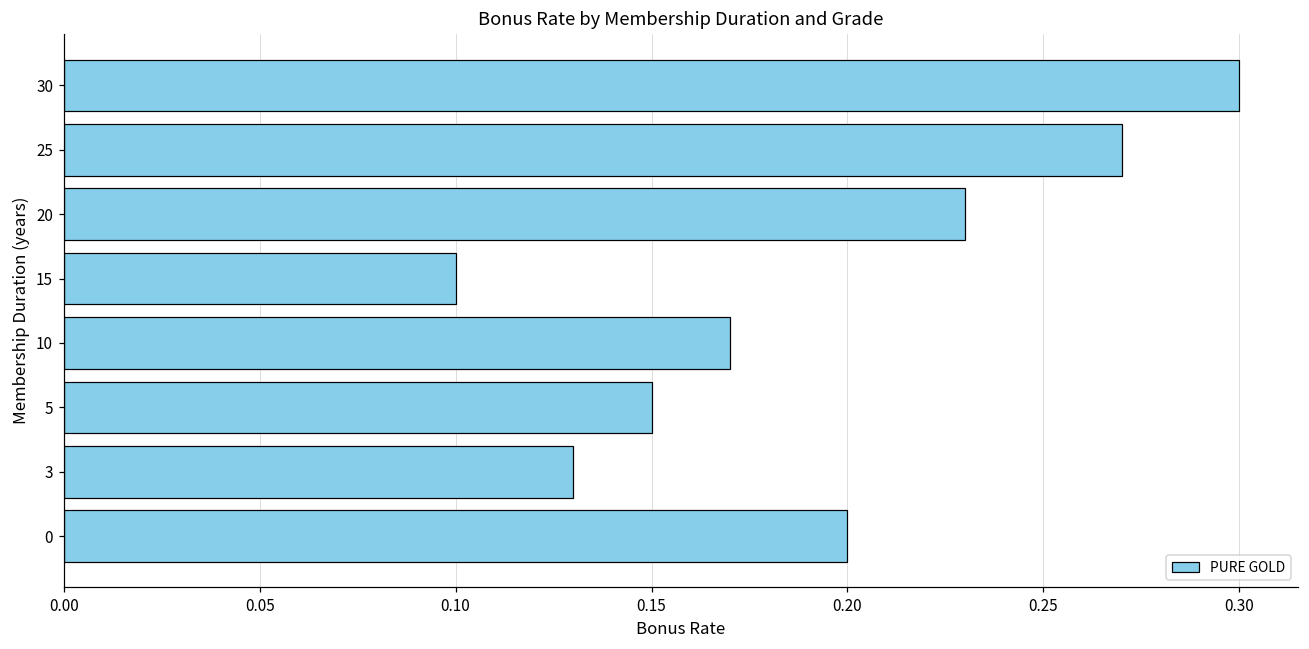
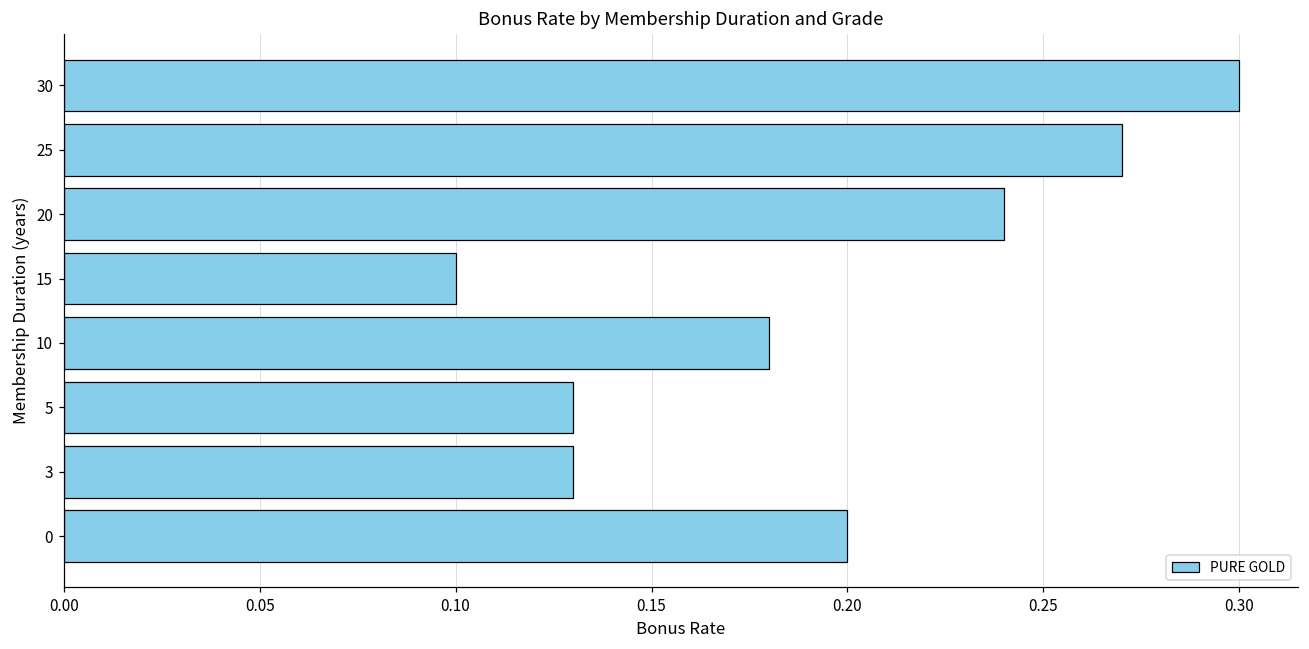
20: 0.23 -> 0.24
10: 0.17 -> 0.18
5: 0.15 -> 0.13
